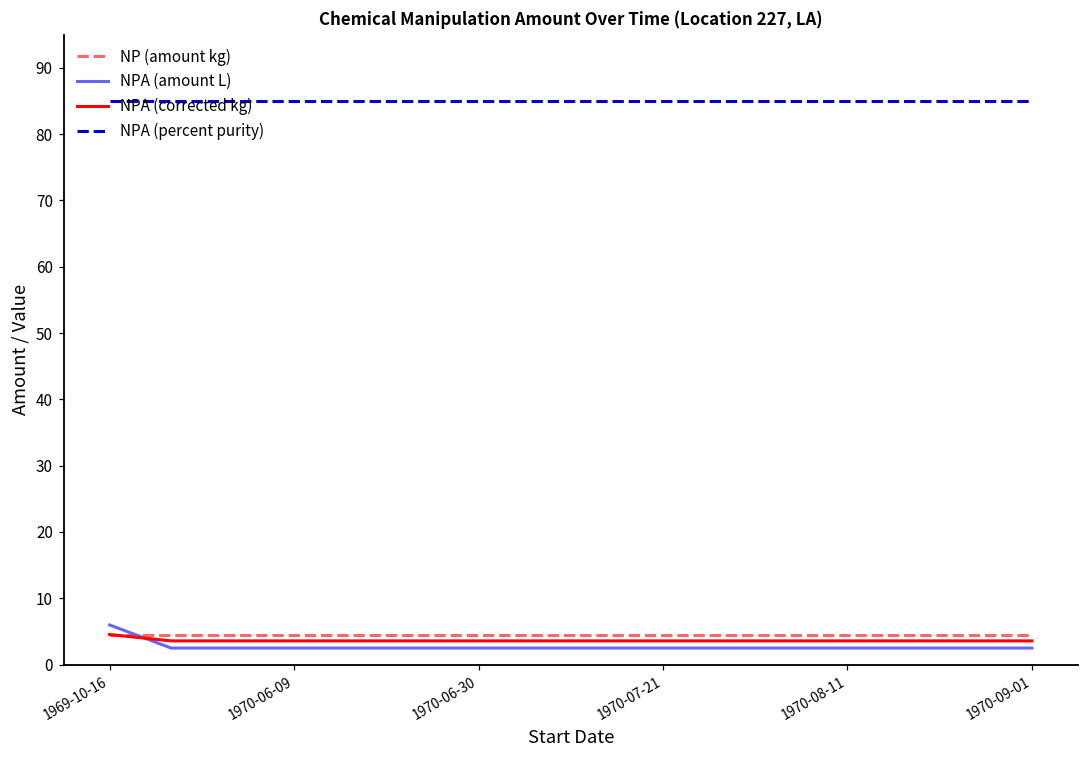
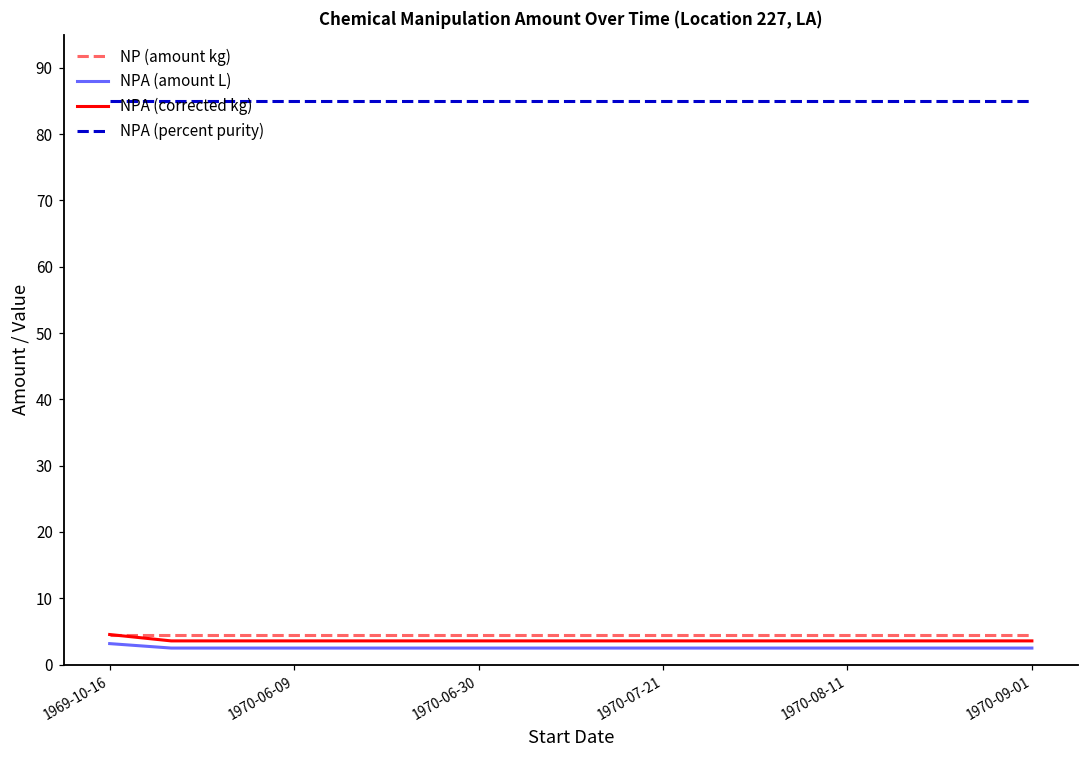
NPA (amount L), 1969-10-16: 6 -> 3
